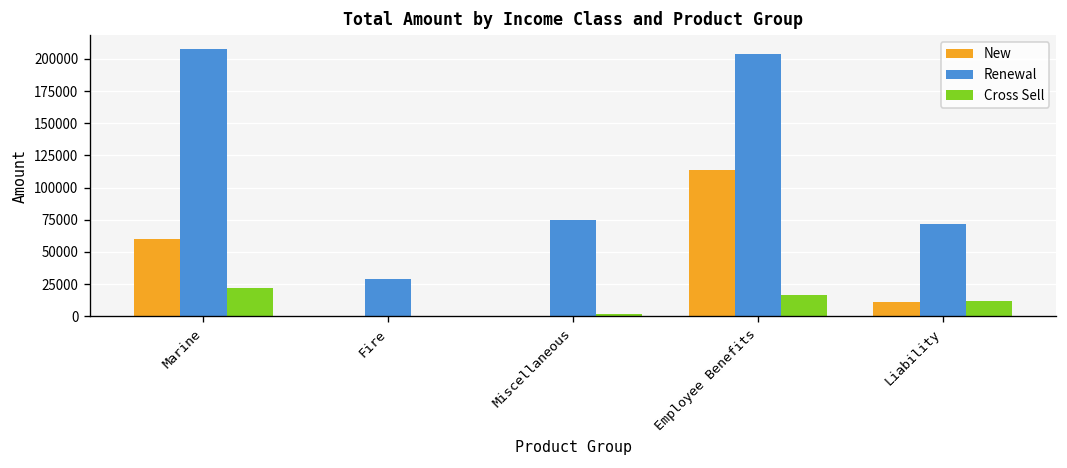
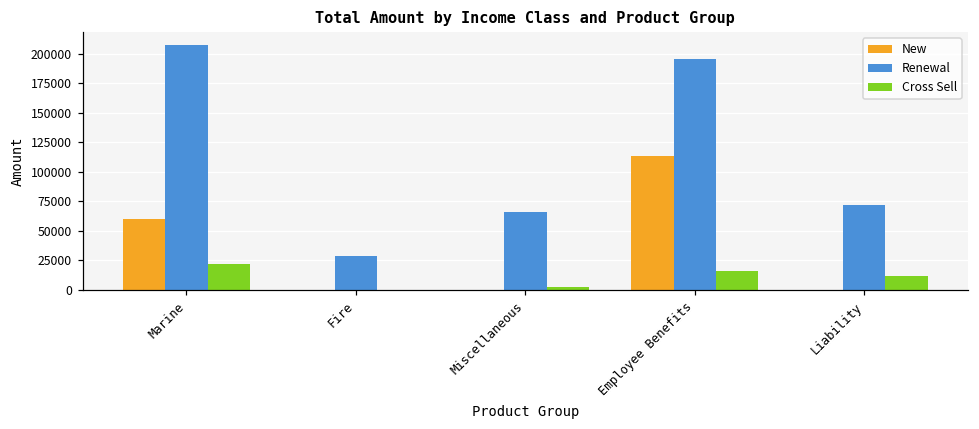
Renewal, Miscellaneous: 75000 -> 66000
Renewal, Employee Benefits: 204000 -> 196000
New, Liability: 11000 -> 0
